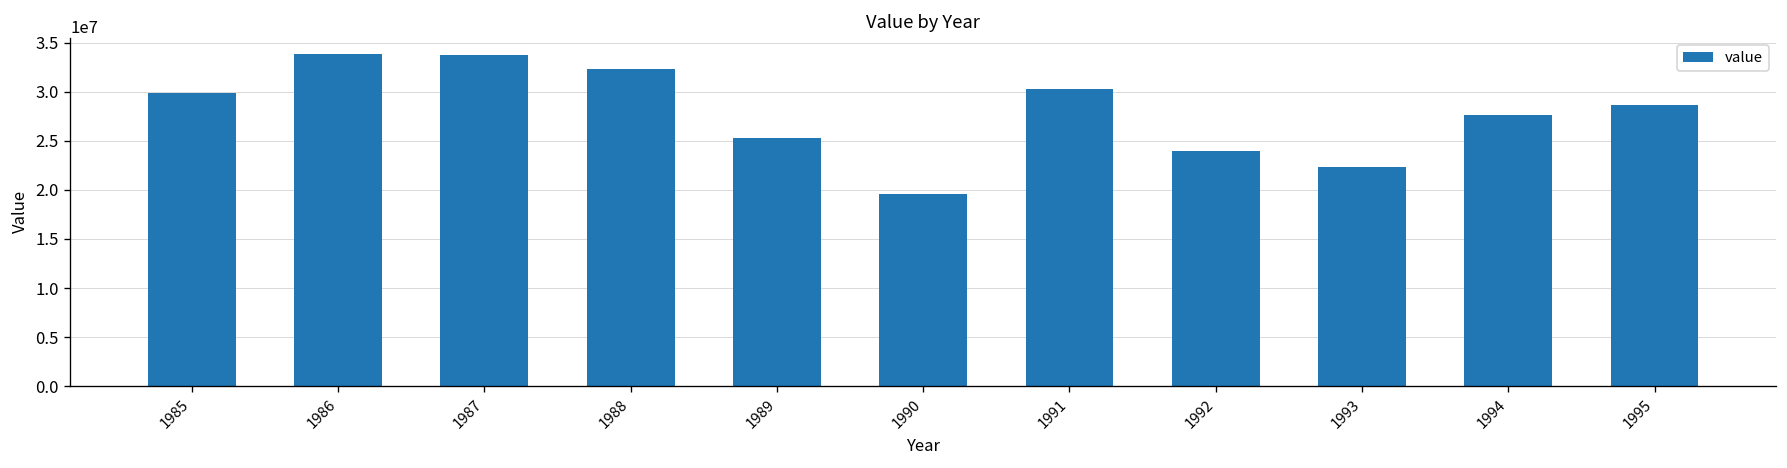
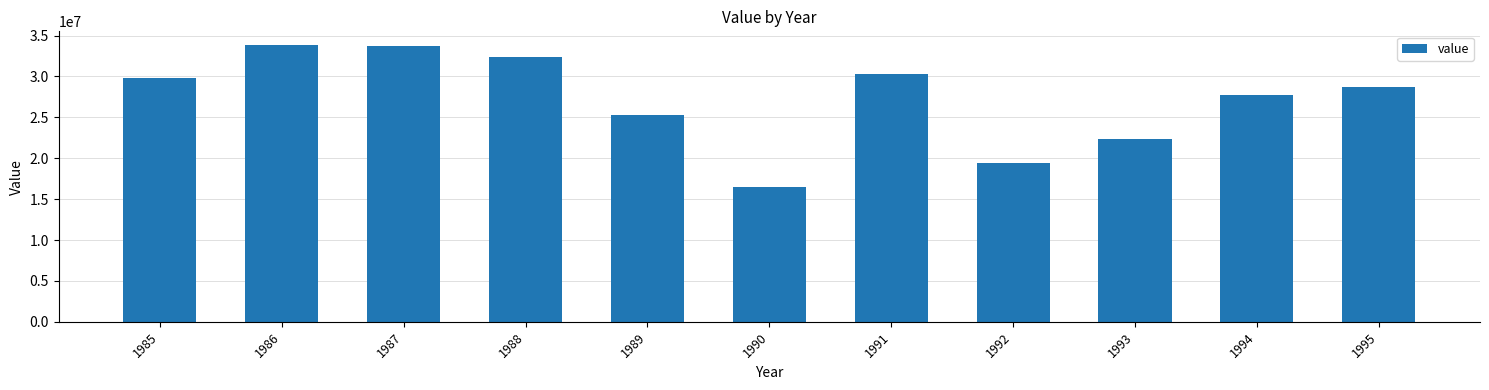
1990: 20000000 -> 17000000
1992: 24000000 -> 19000000
